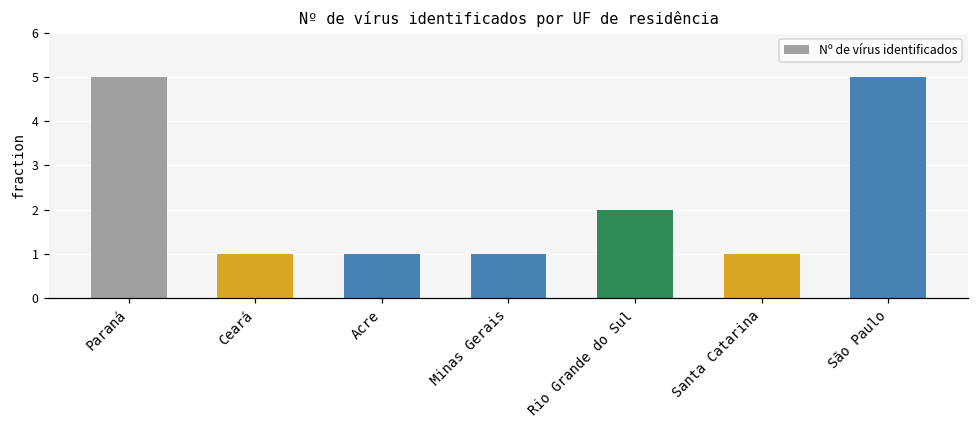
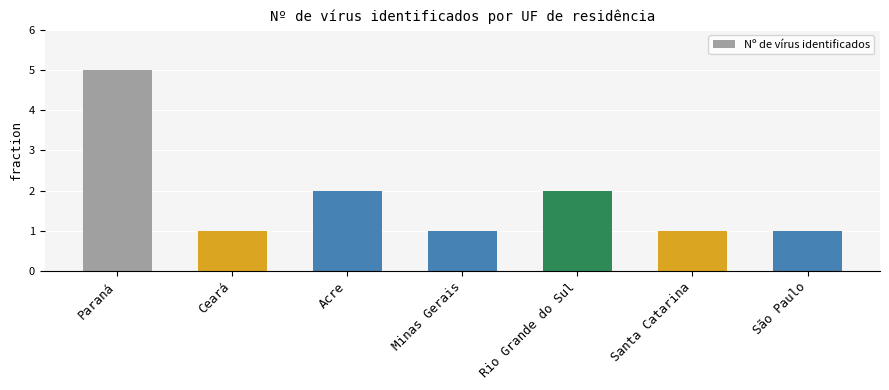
Acre: 1 -> 2
São Paulo: 5 -> 1
